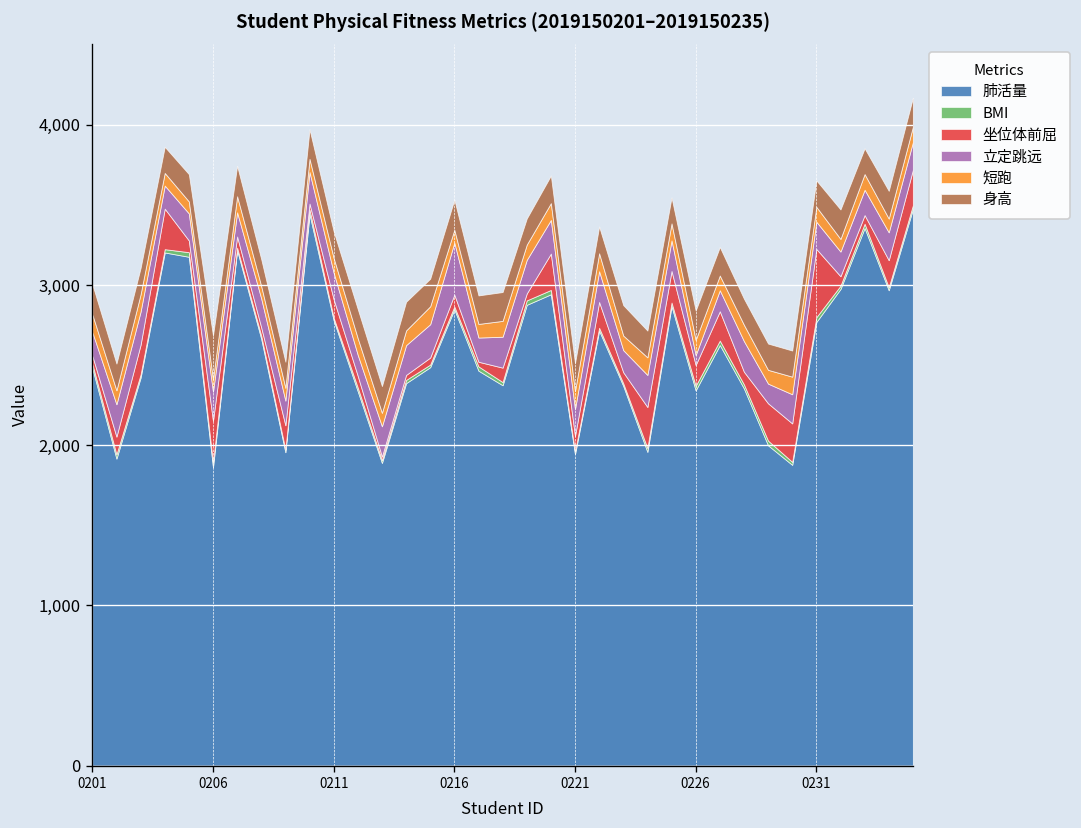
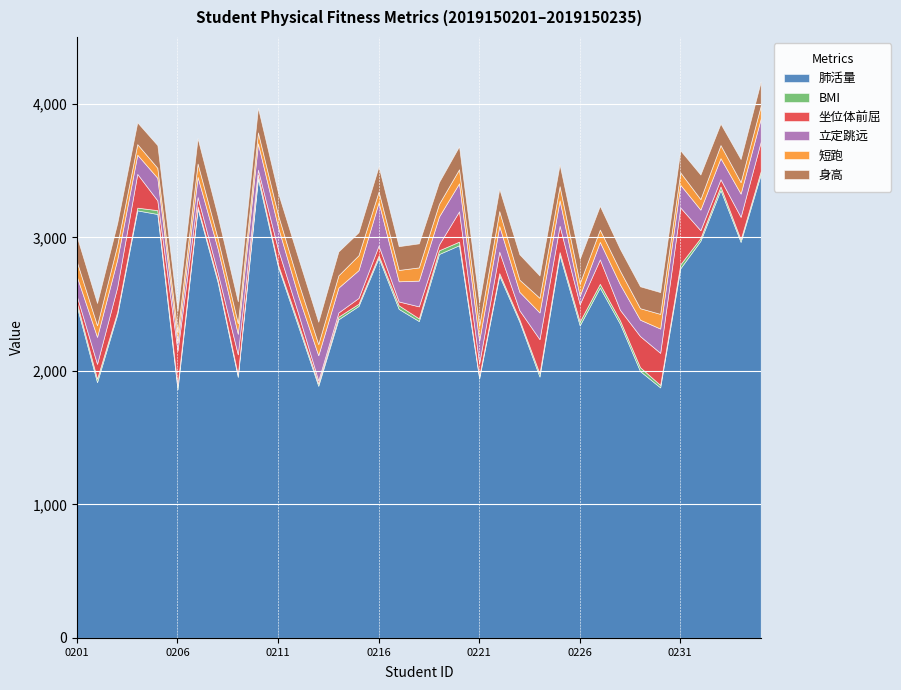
立定跳远, 0206: 180 -> 60
身高, 0206: 270 -> 160
